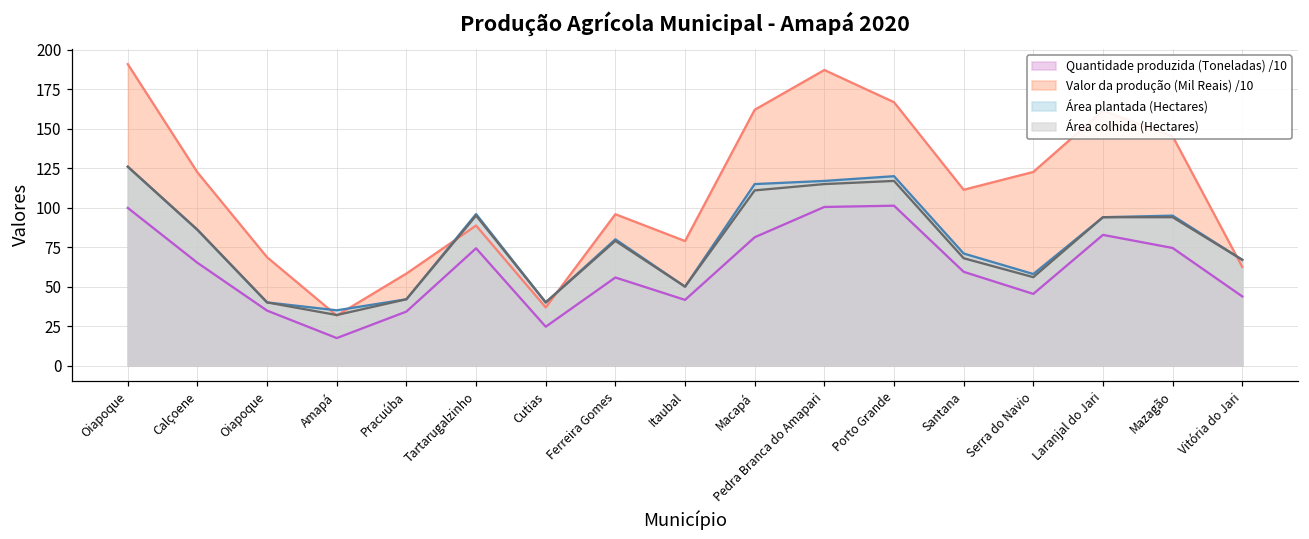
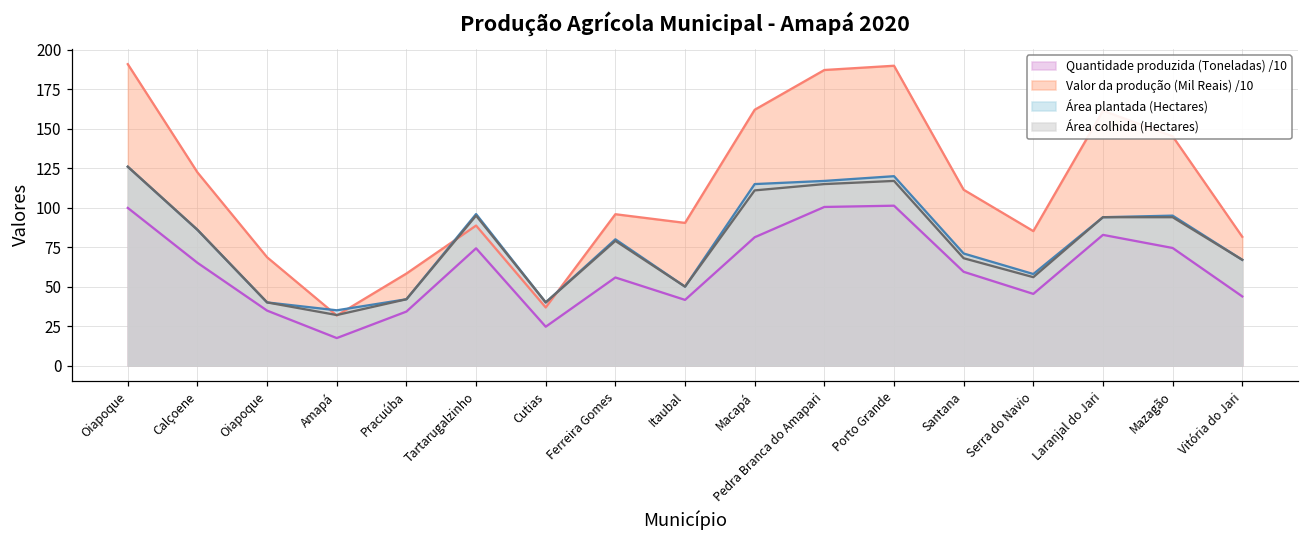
Valor da produção (Mil Reais) /10, Itaubal: 79 -> 90
Valor da produção (Mil Reais) /10, Porto Grande: 167 -> 190
Valor da produção (Mil Reais) /10, Serra do Navio: 123 -> 85
Valor da produção (Mil Reais) /10, Vitória do Jari: 63 -> 82
